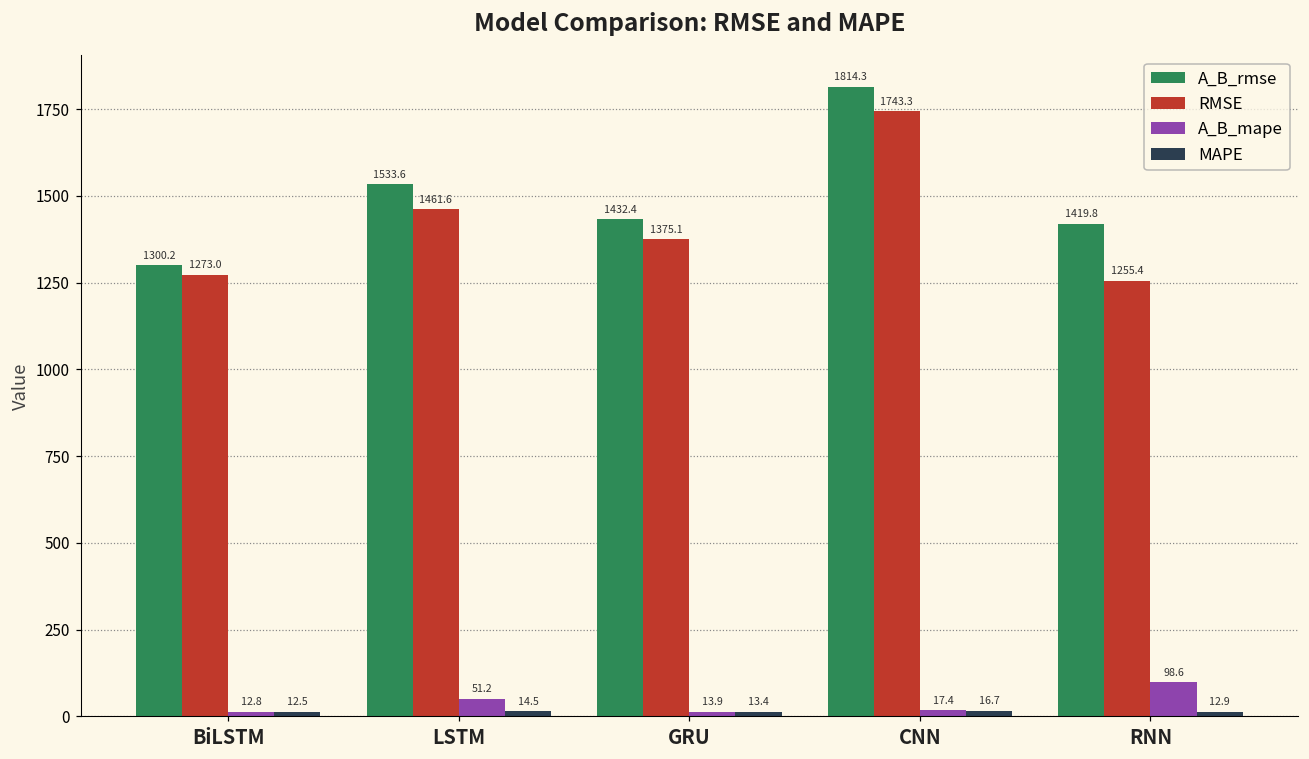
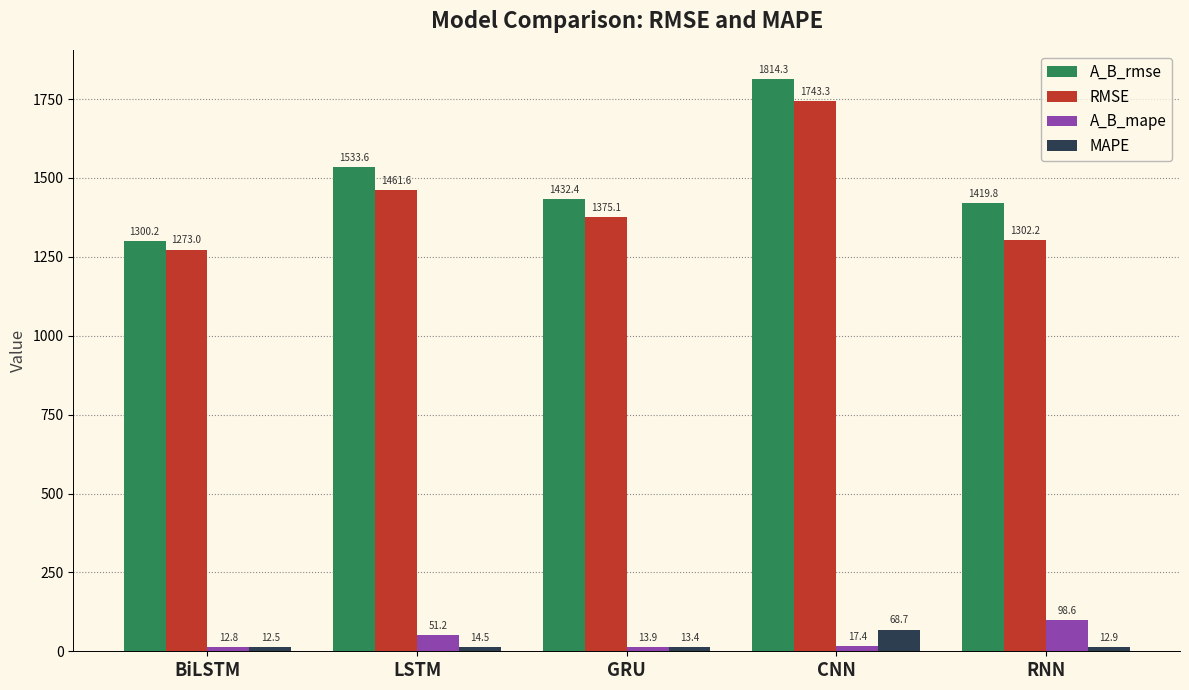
MAPE, CNN: 16.7 -> 68.7
RMSE, RNN: 1255.4 -> 1302.2
